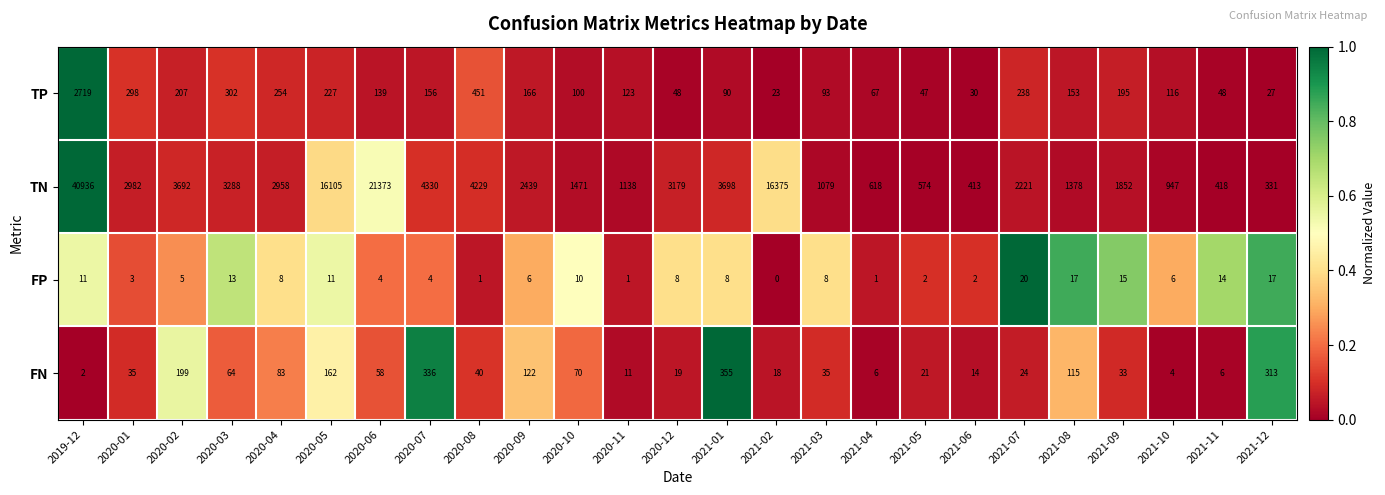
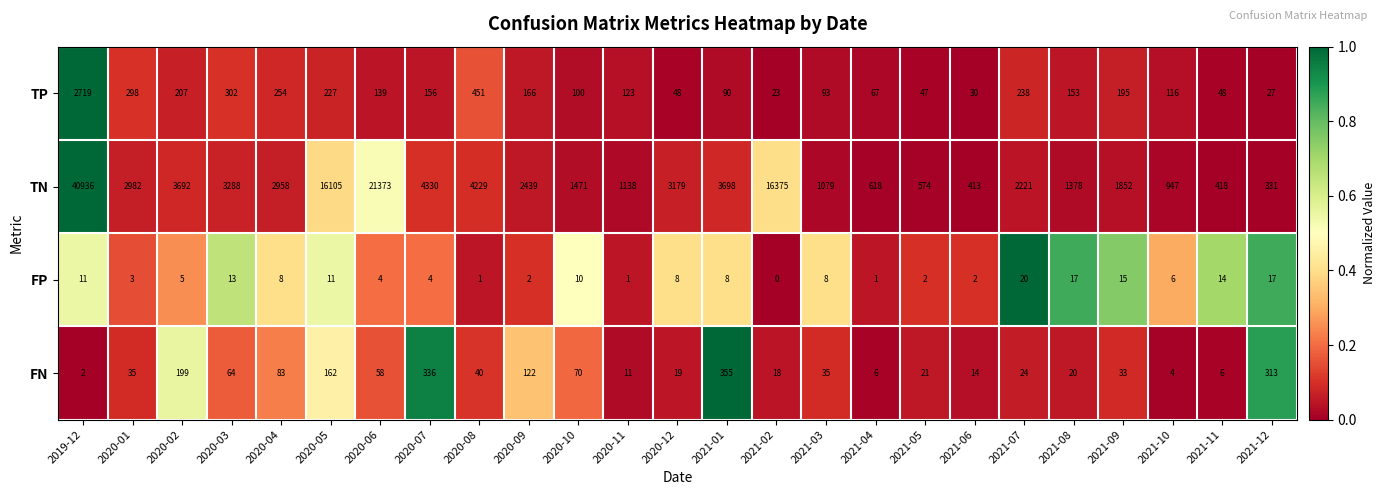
FP, 2020-09: 6 -> 2
FN, 2021-08: 115 -> 20
